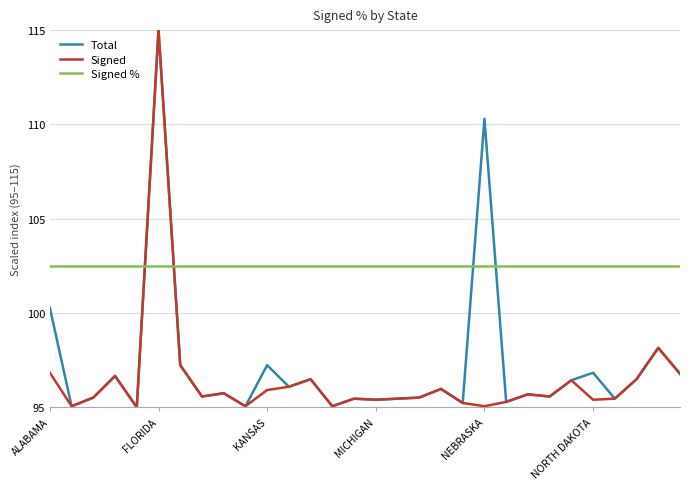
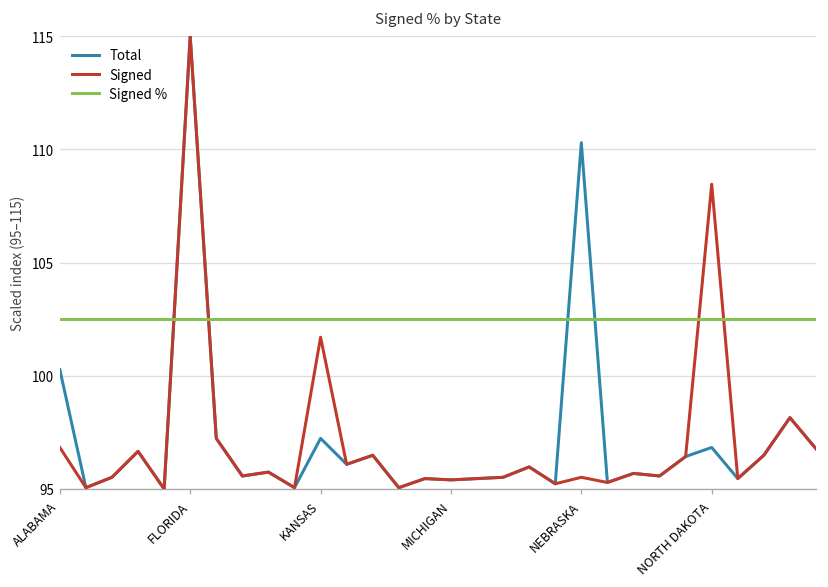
Signed, KANSAS: 95.9 -> 101.7
Signed, NEBRASKA: 95.1 -> 95.5
Signed, NORTH DAKOTA: 95.4 -> 108.5
